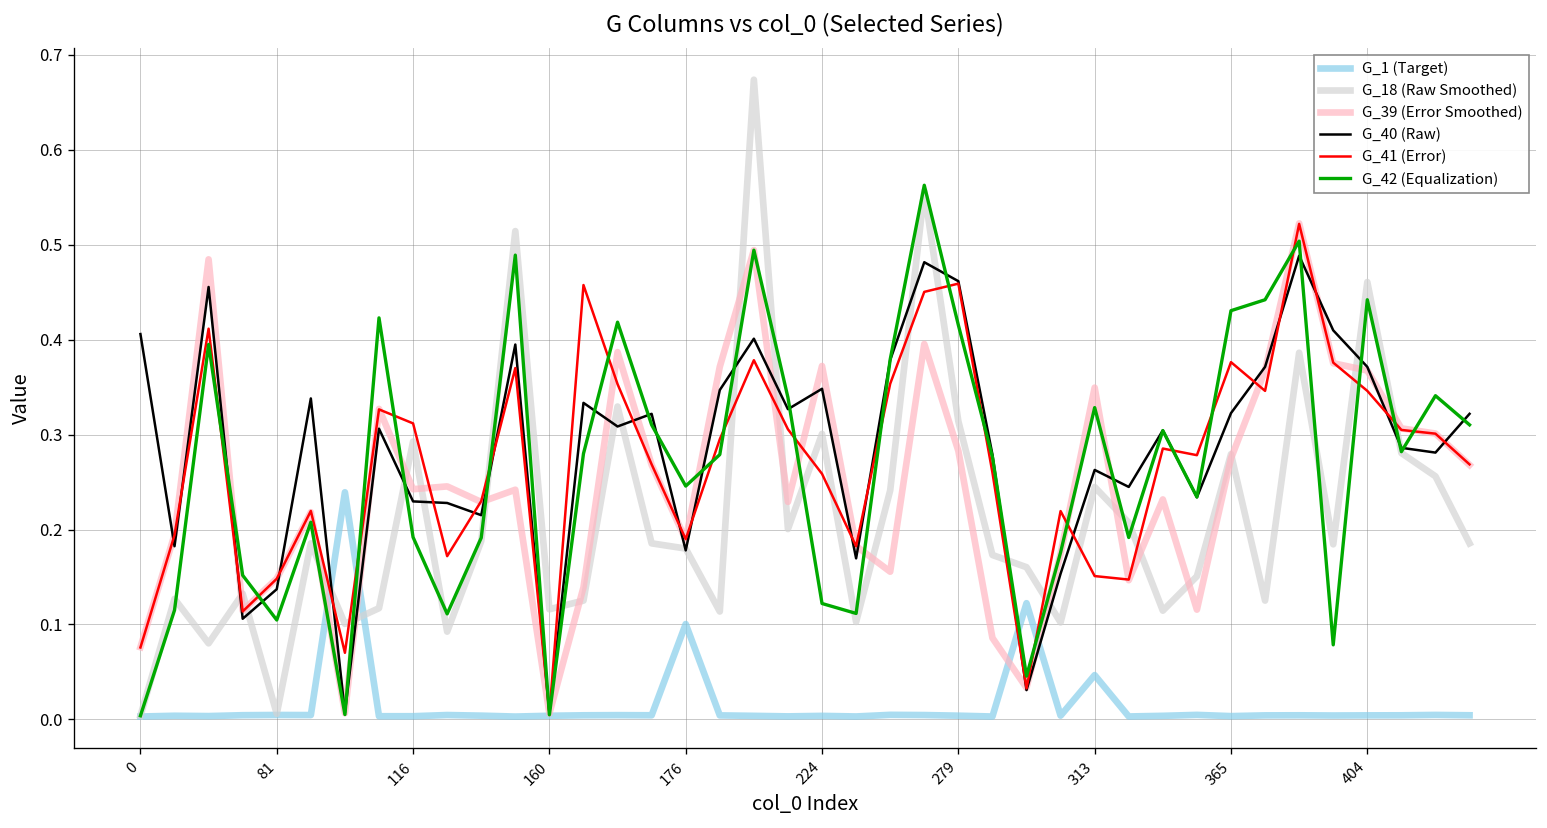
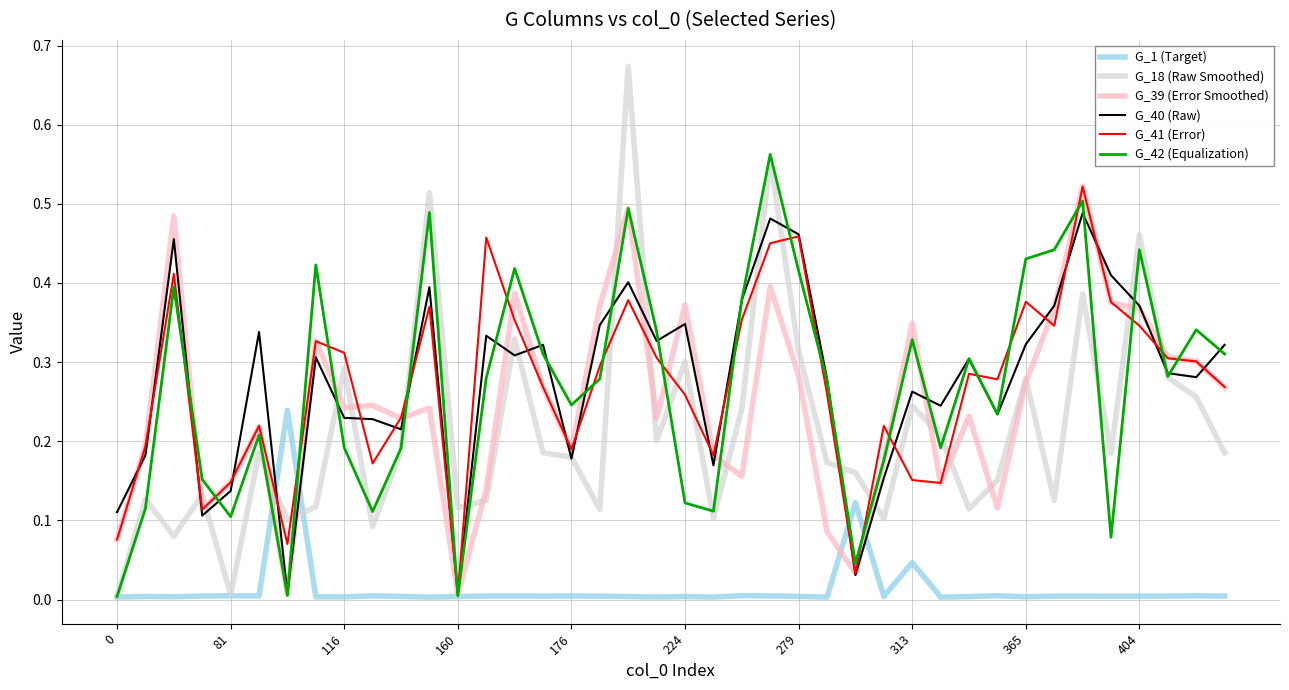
G_40 (Raw), 0: 0.41 -> 0.11
G_1 (Target), 176: 0.10 -> 0.00
